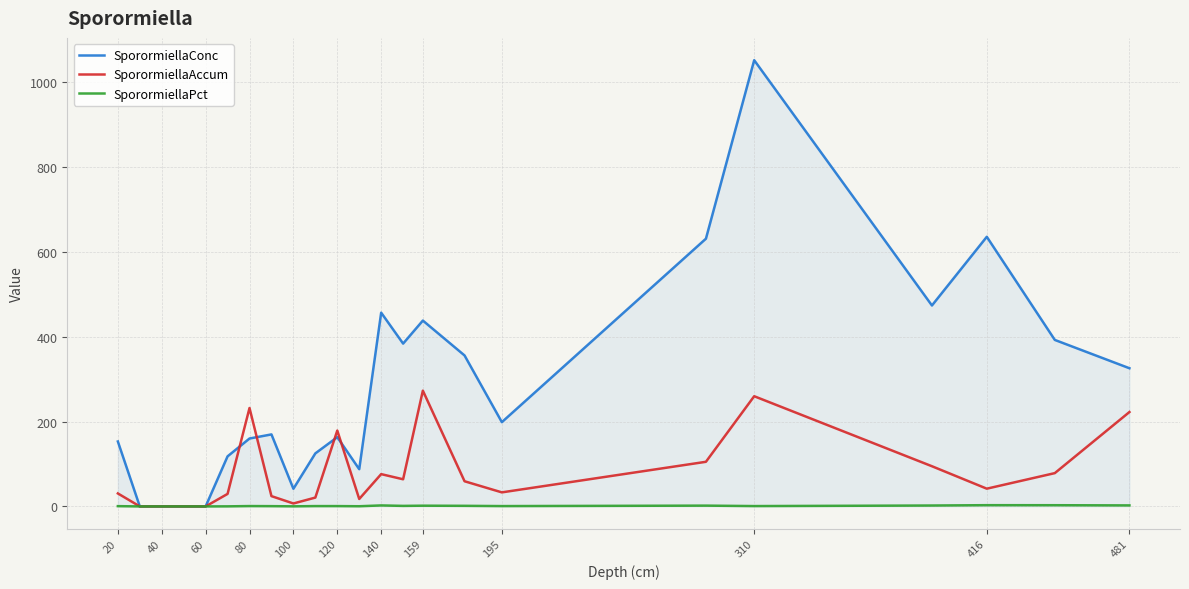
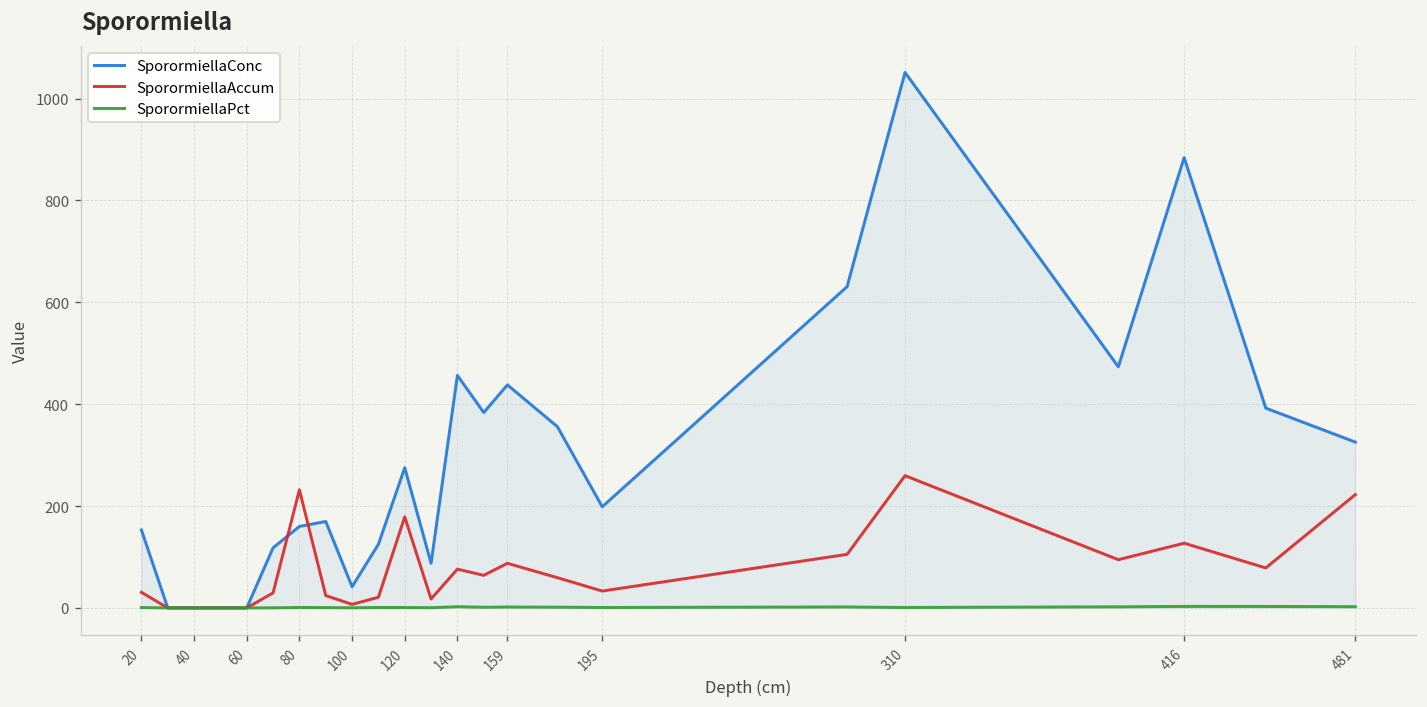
SporormiellaConc, 120: 160 -> 280
SporormiellaAccum, 159: 270 -> 90
SporormiellaConc, 416: 640 -> 880
SporormiellaAccum, 416: 40 -> 130
